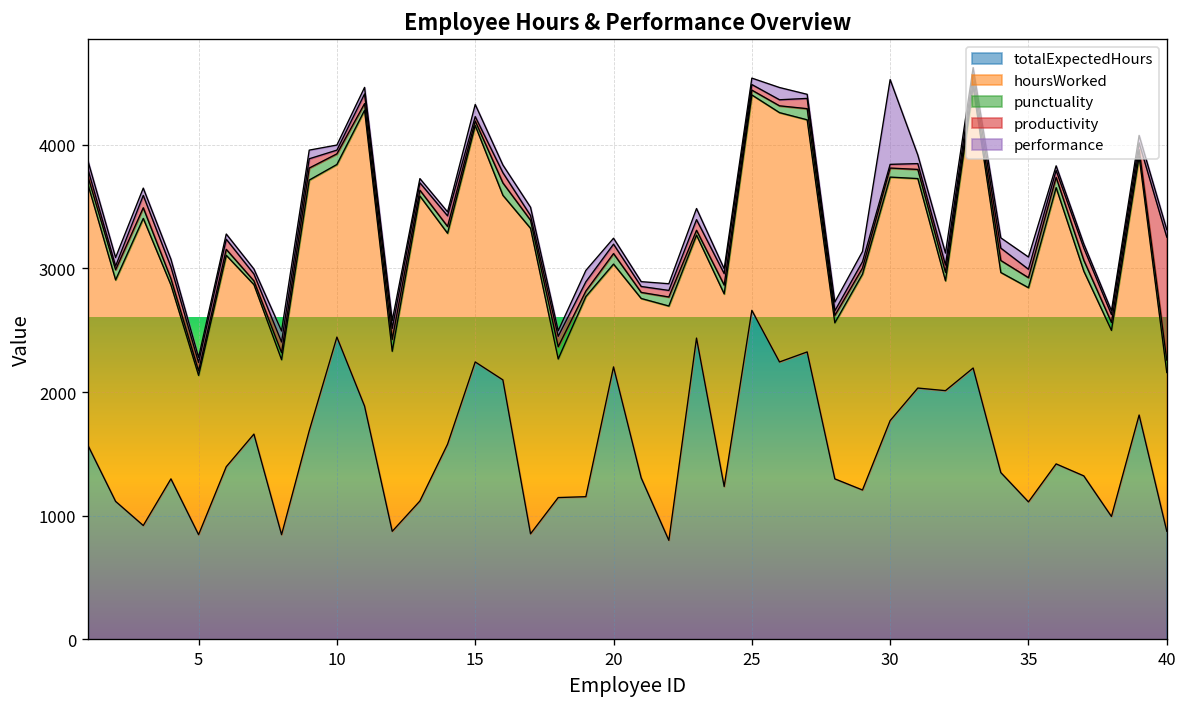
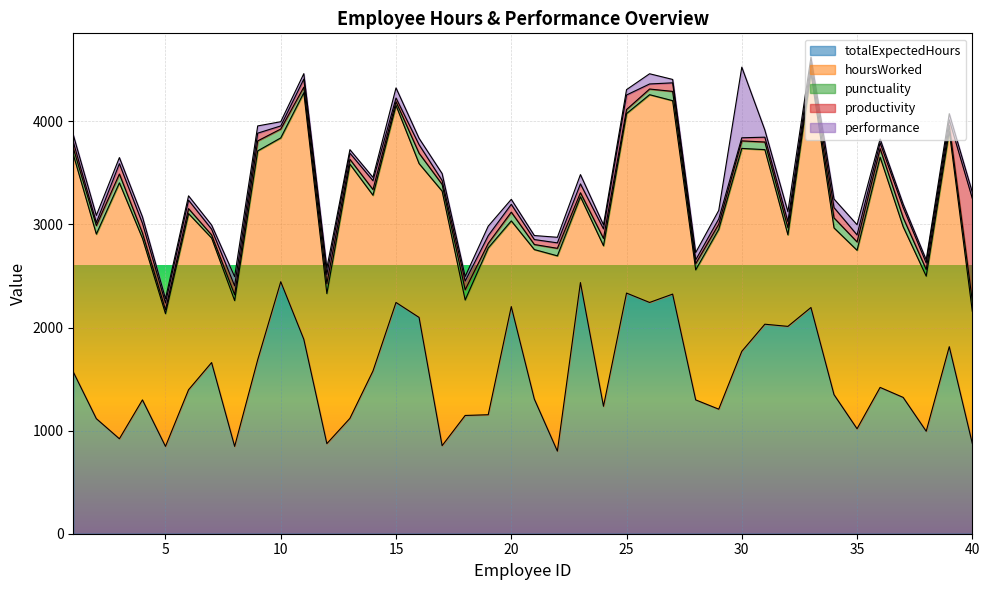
totalExpectedHours, 25: 2660 -> 2330
productivity, 25: 50 -> 140
totalExpectedHours, 35: 1110 -> 1020
